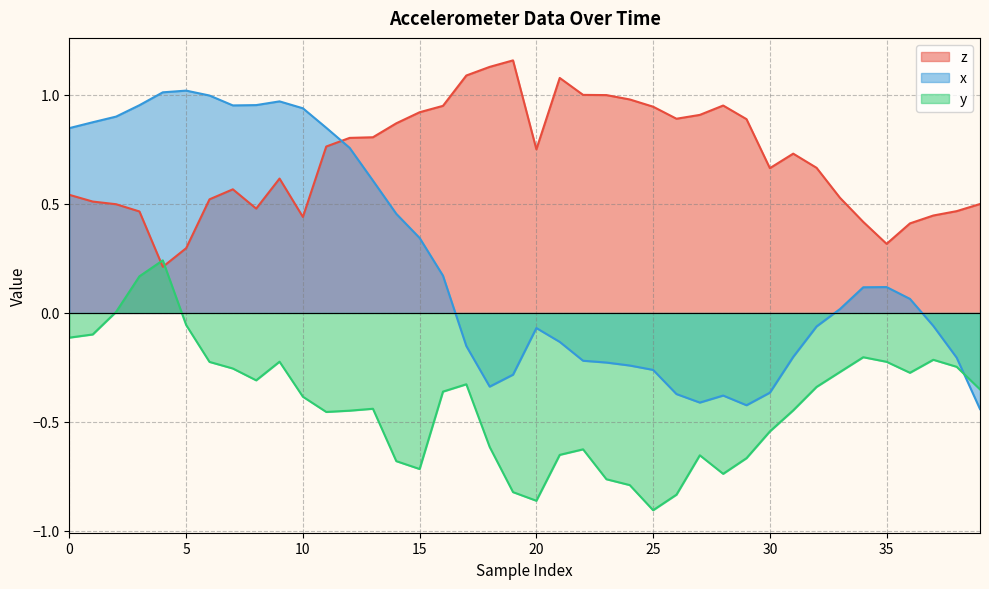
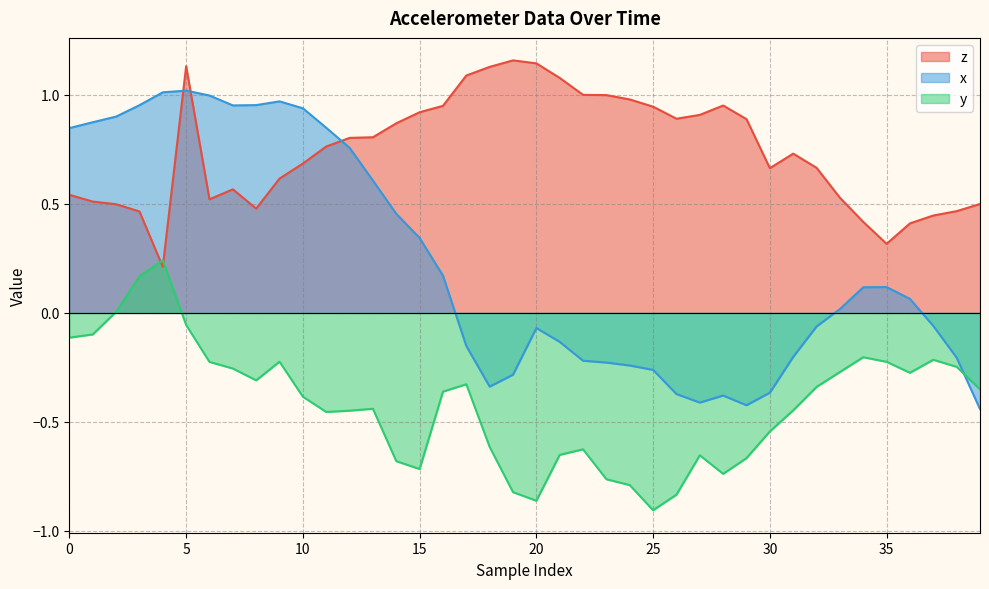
z, 5: 0.30 -> 1.13
z, 10: 0.44 -> 0.69
z, 20: 0.75 -> 1.14
